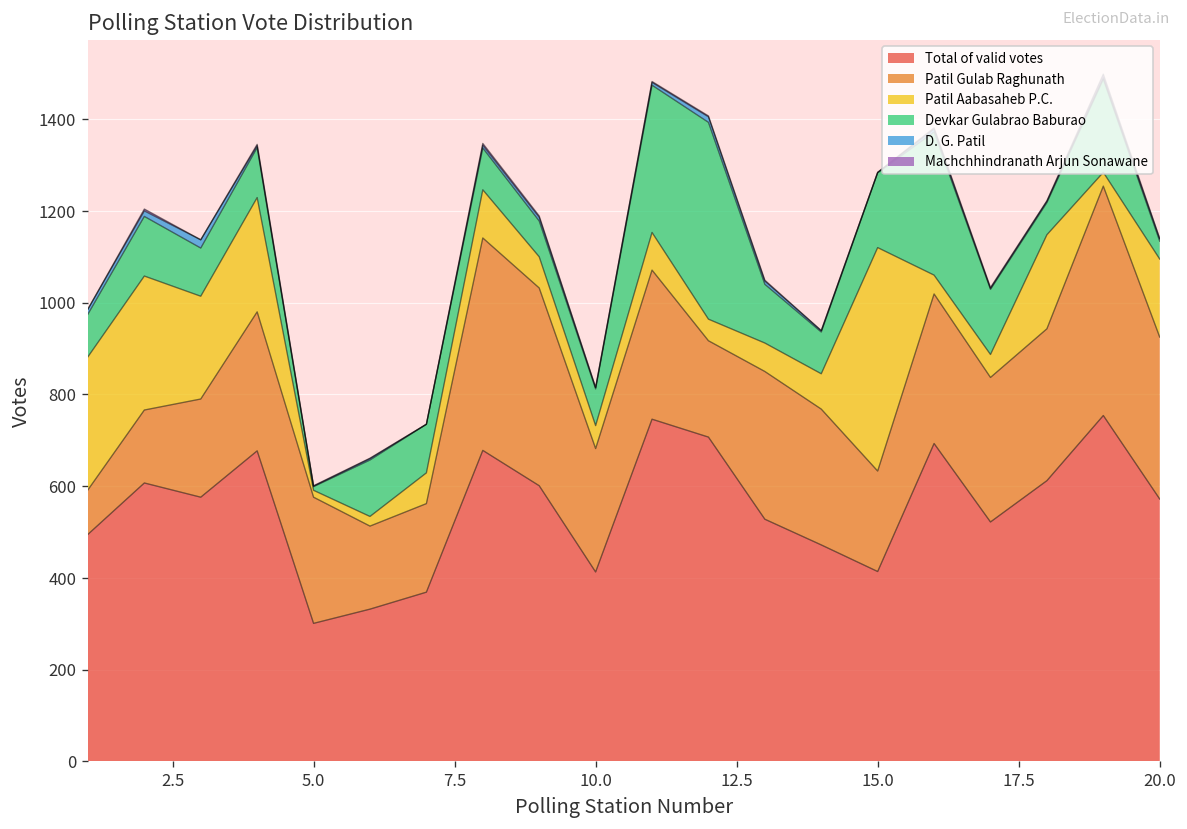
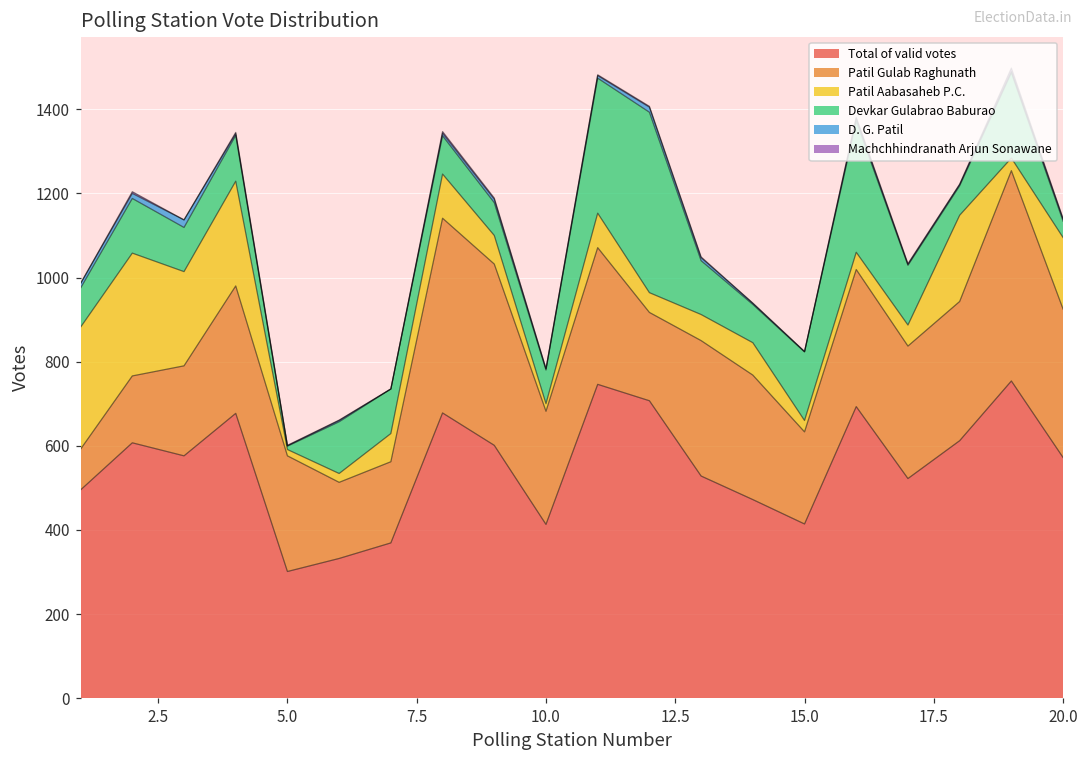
Patil Aabasaheb P.C., 10.0: 50 -> 20
Patil Aabasaheb P.C., 15.0: 490 -> 30
